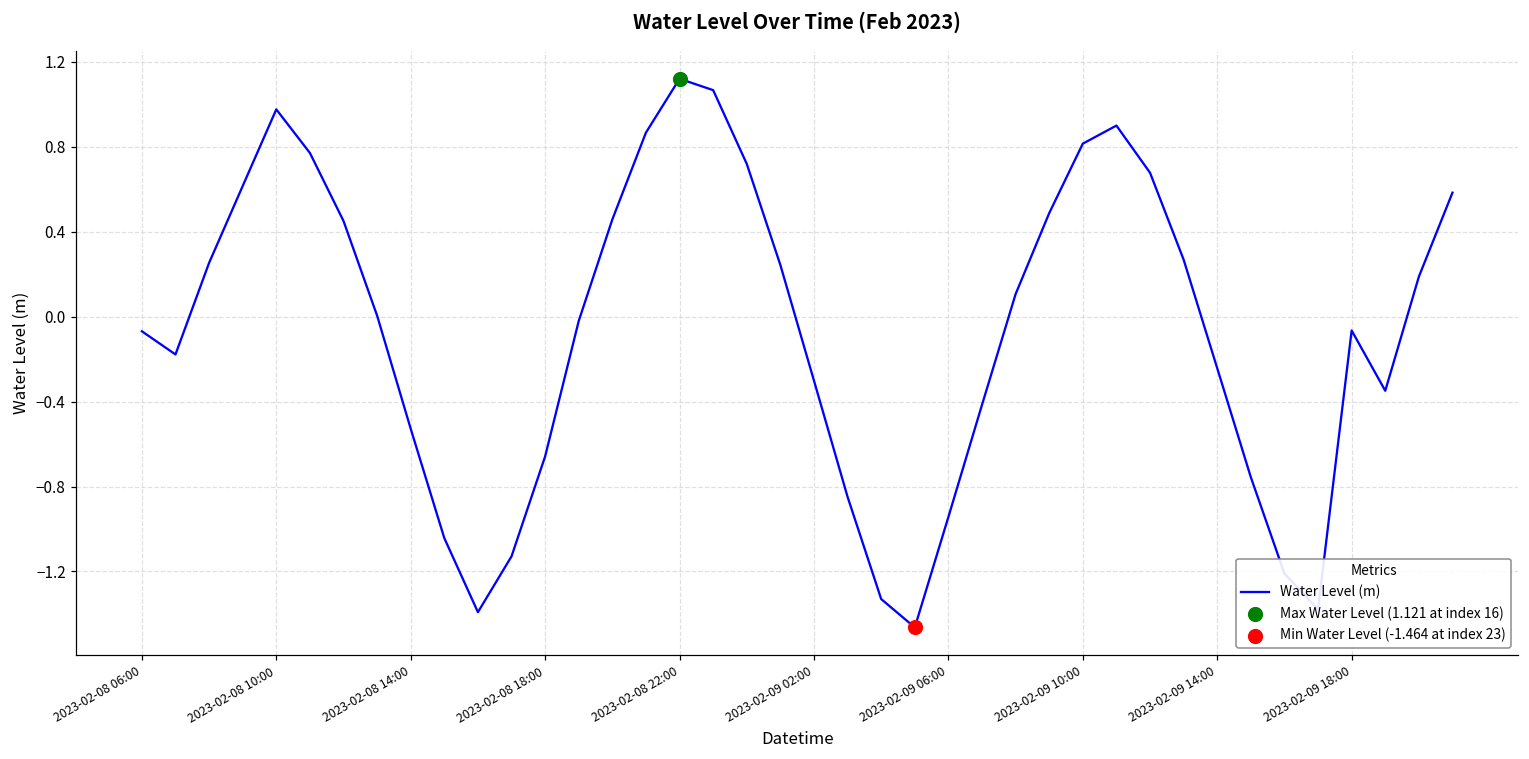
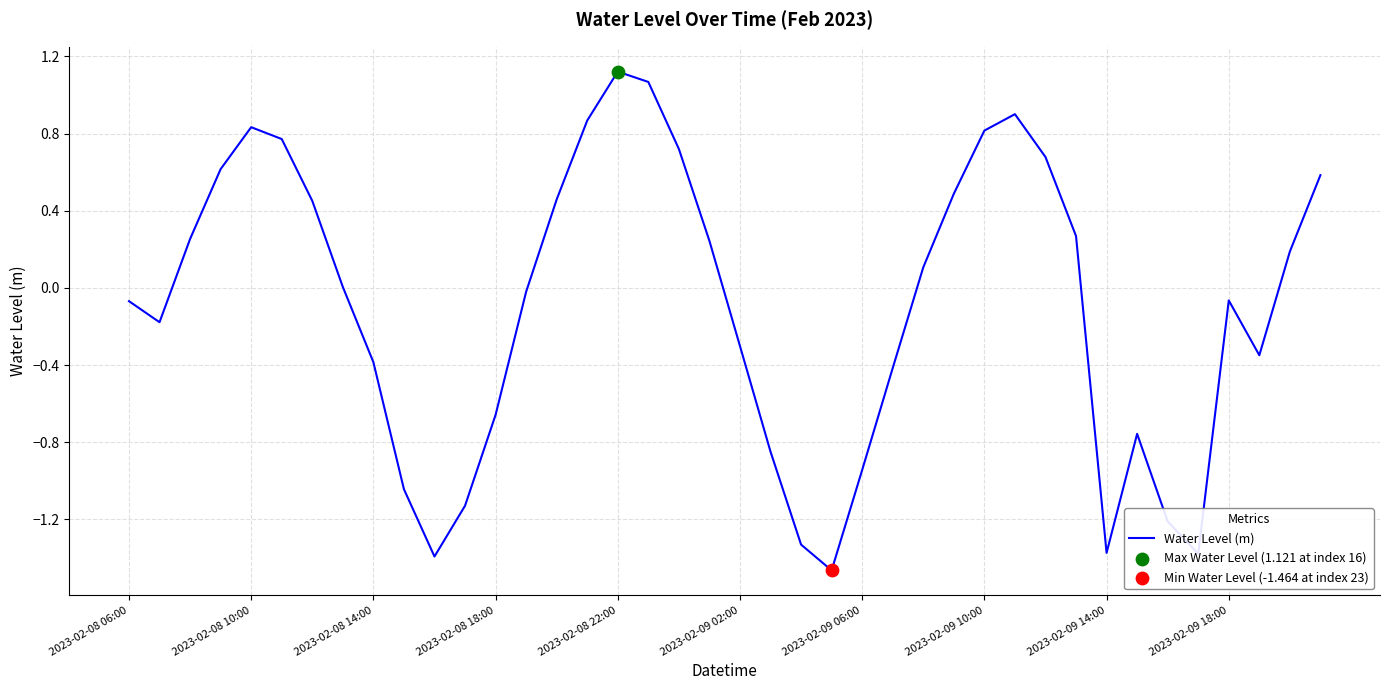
Water Level (m), 2023-02-08 10:00: 0.98 -> 0.83
Water Level (m), 2023-02-08 14:00: -0.53 -> -0.38
Water Level (m), 2023-02-09 14:00: -0.24 -> -1.37
